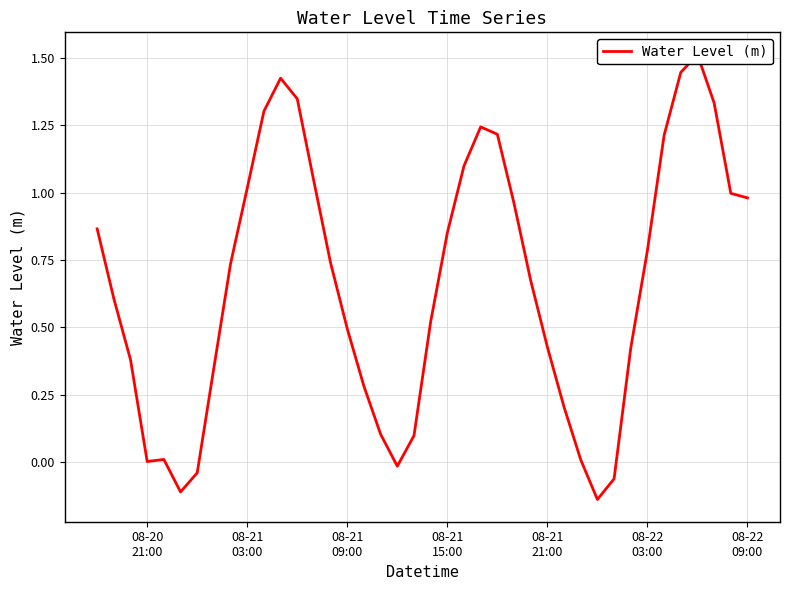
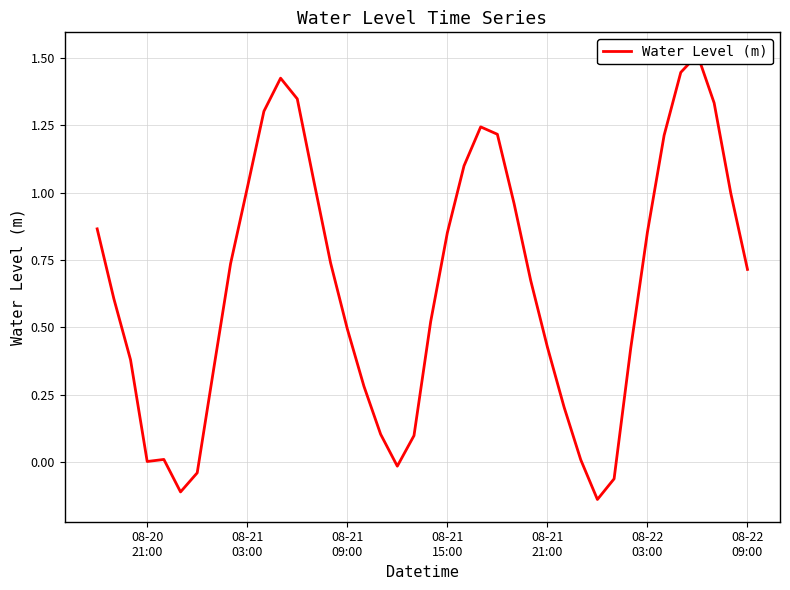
08-22 03:00: 0.79 -> 0.85
08-22 09:00: 0.98 -> 0.72
